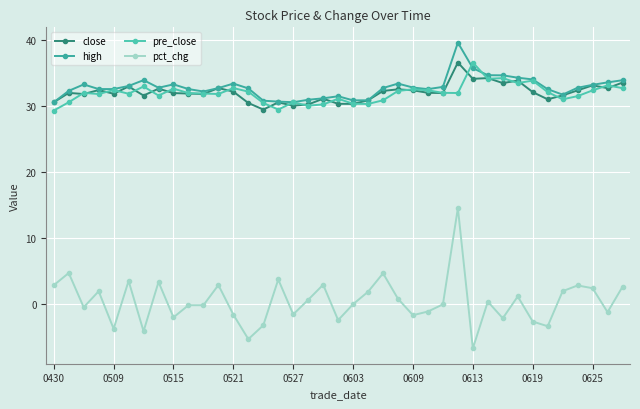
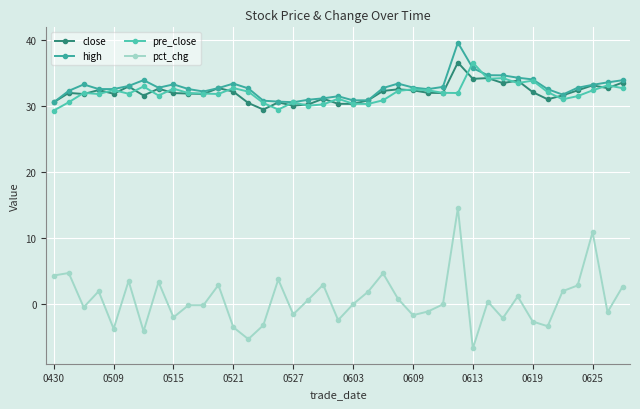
pct_chg, 0430: 3 -> 4
pct_chg, 0521: -2 -> -4
pct_chg, 0625: 2 -> 11
